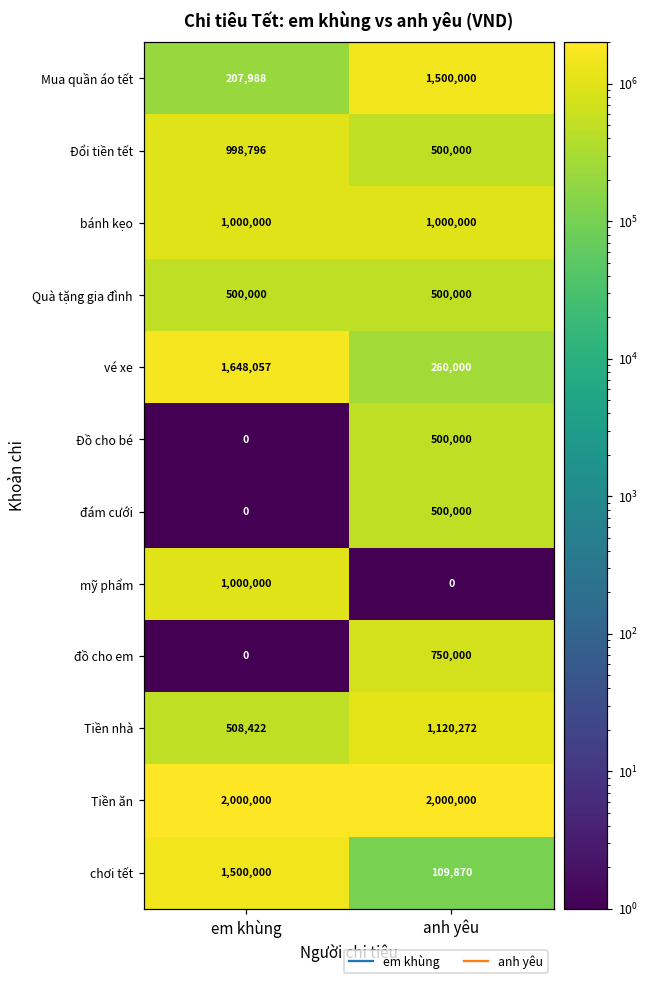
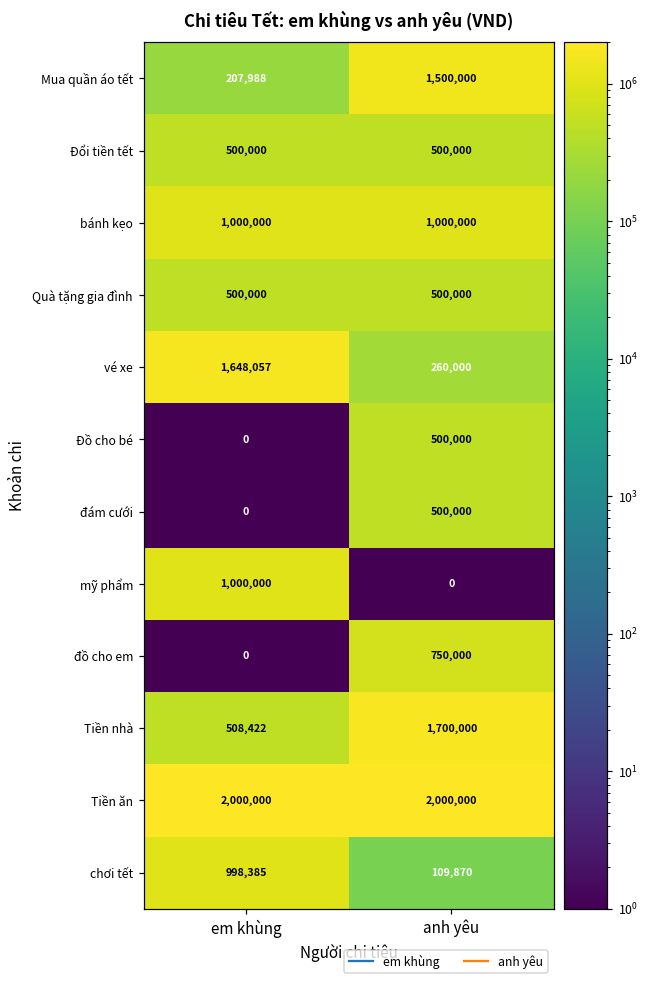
Đổi tiền tết, em khùng: 998,796 -> 500,000
Tiền nhà, anh yêu: 1,120,272 -> 1,700,000
chơi tết, em khùng: 1,500,000 -> 998,385
